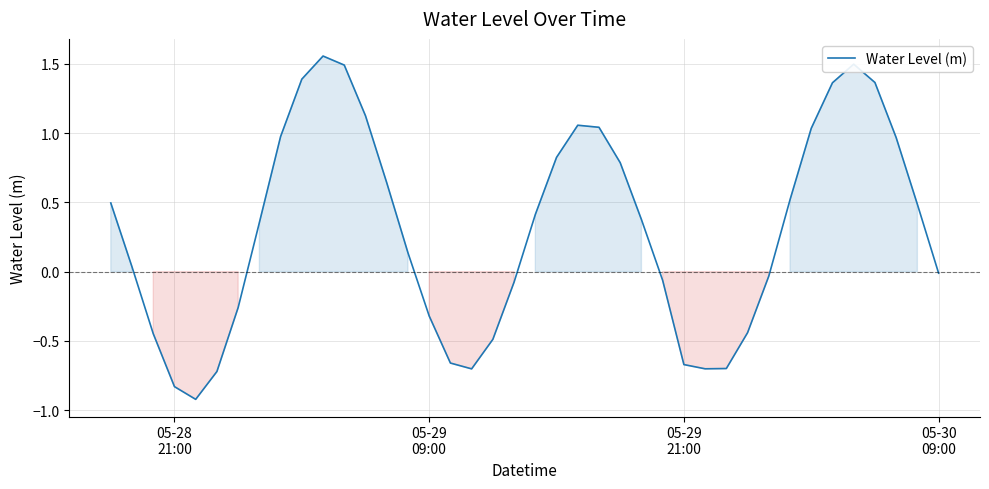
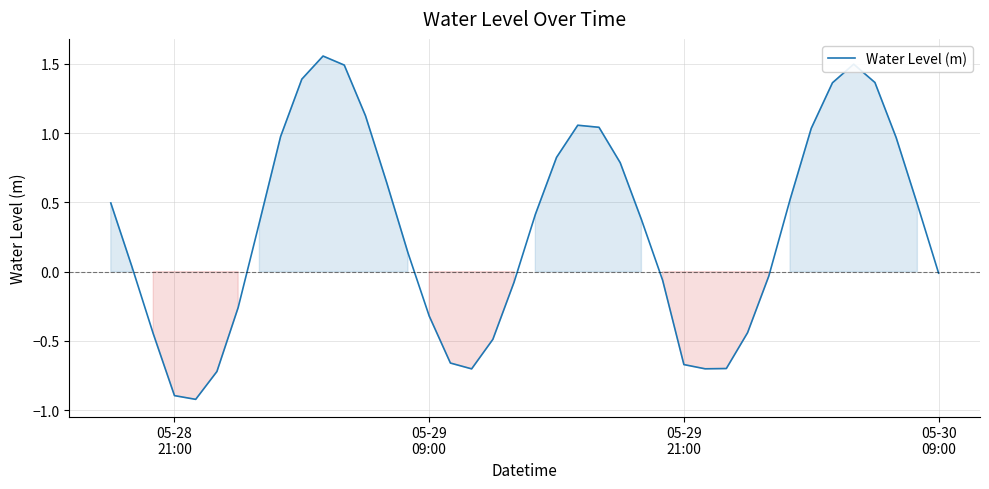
05-28 21:00: -0.83 -> -0.89
